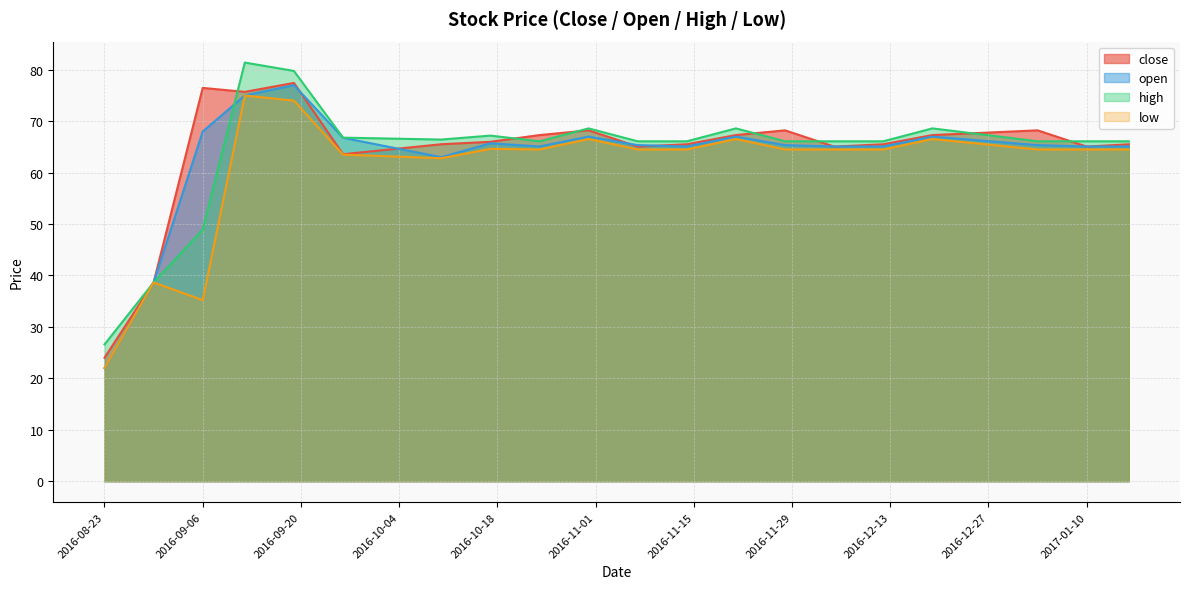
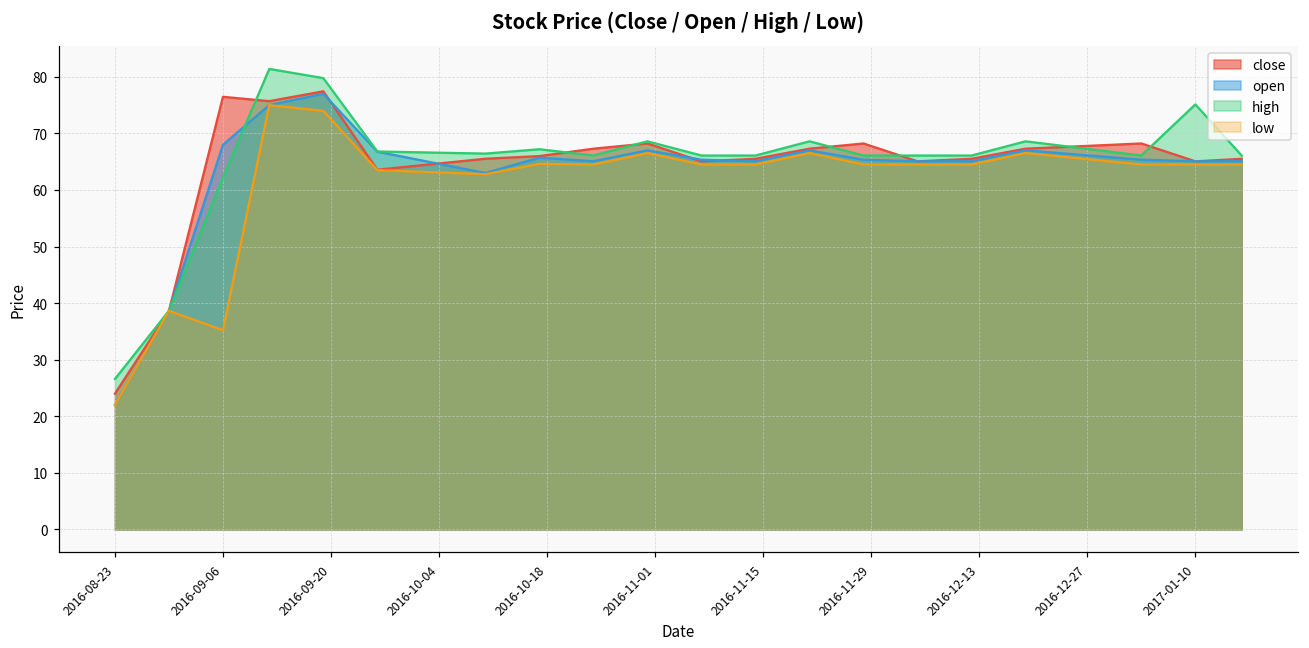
high, 2016-09-06: 49 -> 62
high, 2017-01-10: 66 -> 75
